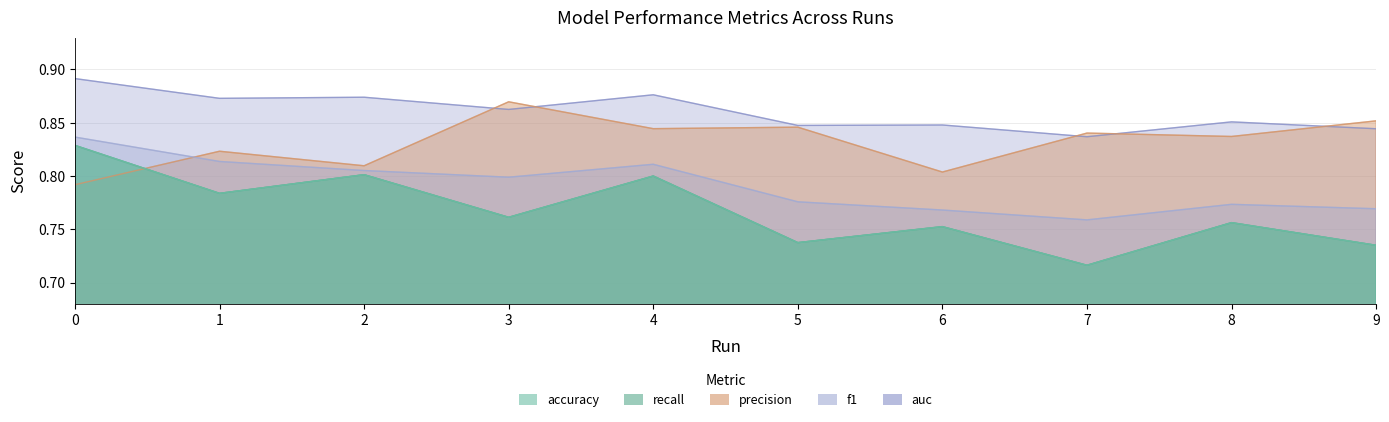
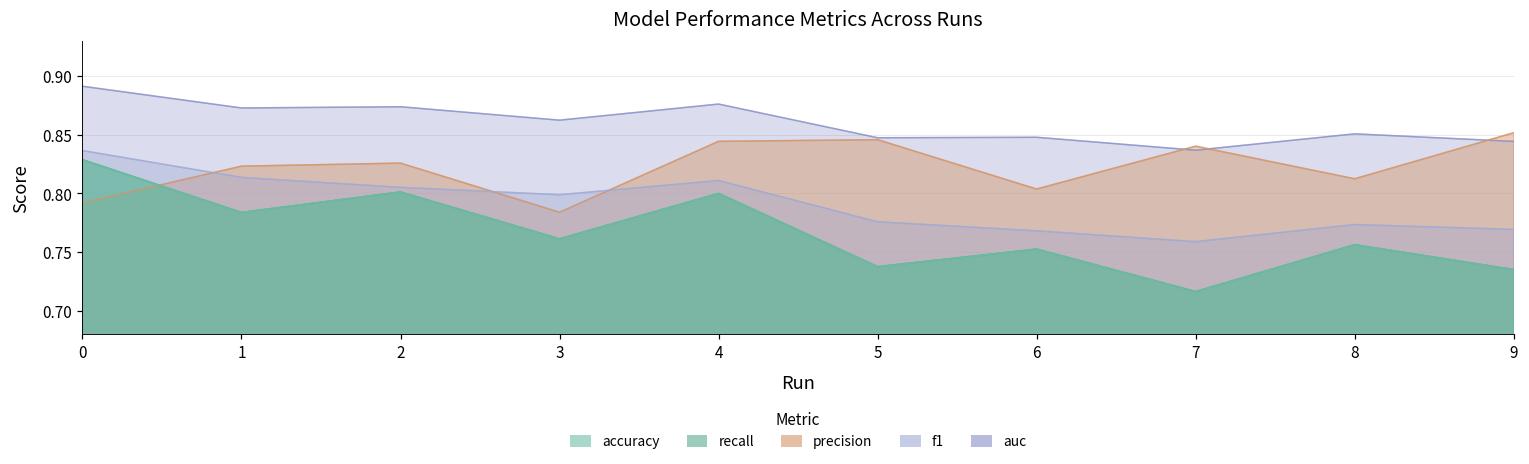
precision, 2: 0.810 -> 0.826
precision, 3: 0.870 -> 0.784
precision, 8: 0.837 -> 0.812
